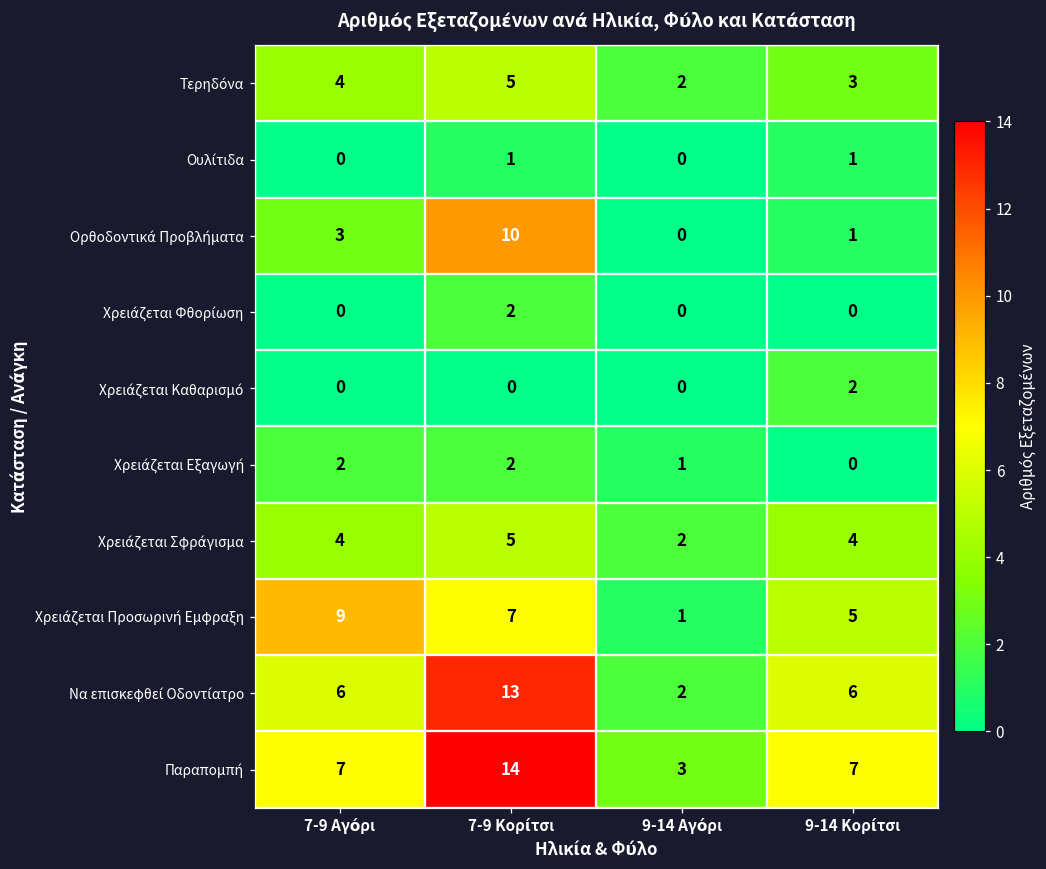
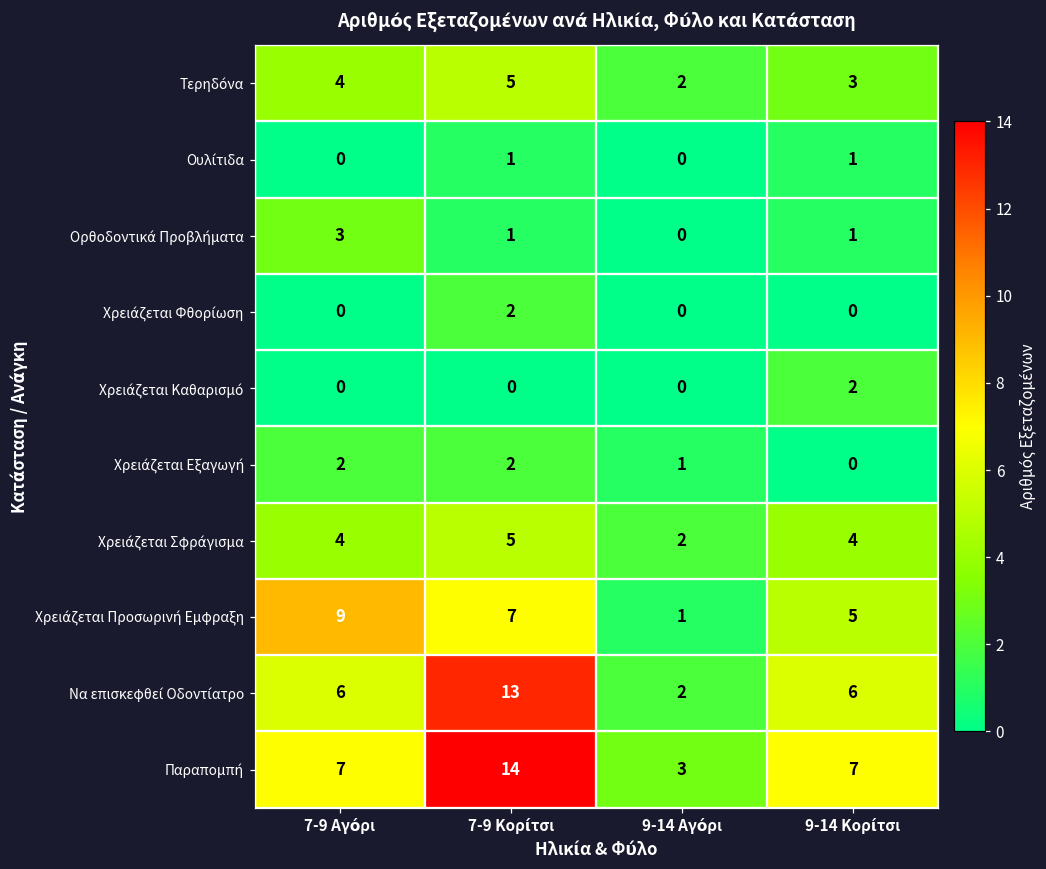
Ορθοδοντικά Προβλήματα, 7-9 Κορίτσι: 10 -> 1
